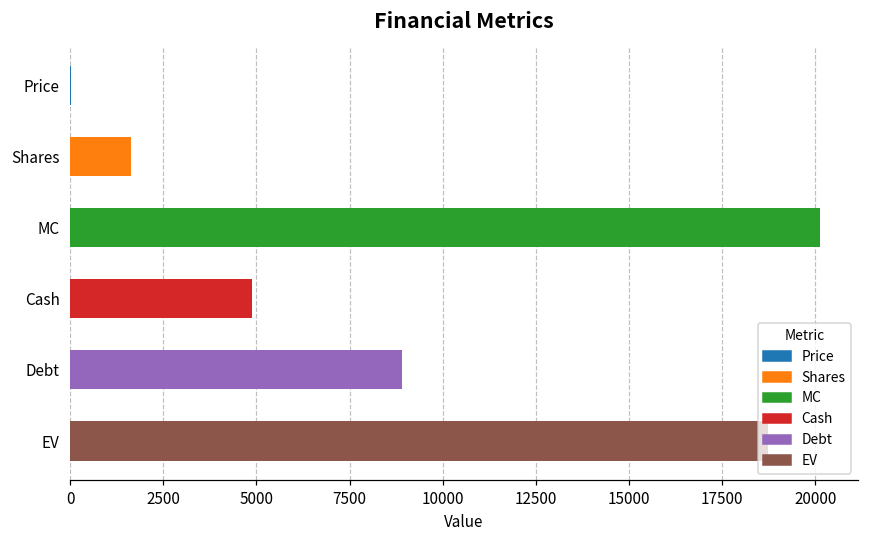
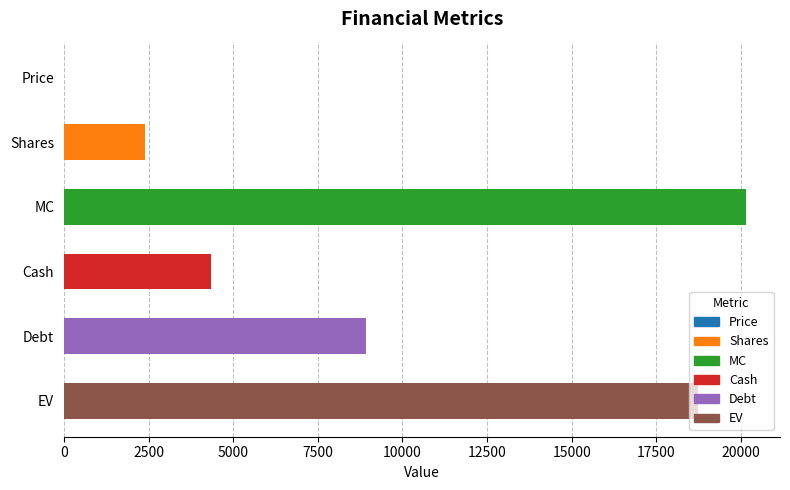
Shares: 1600 -> 2400
Cash: 4900 -> 4300
